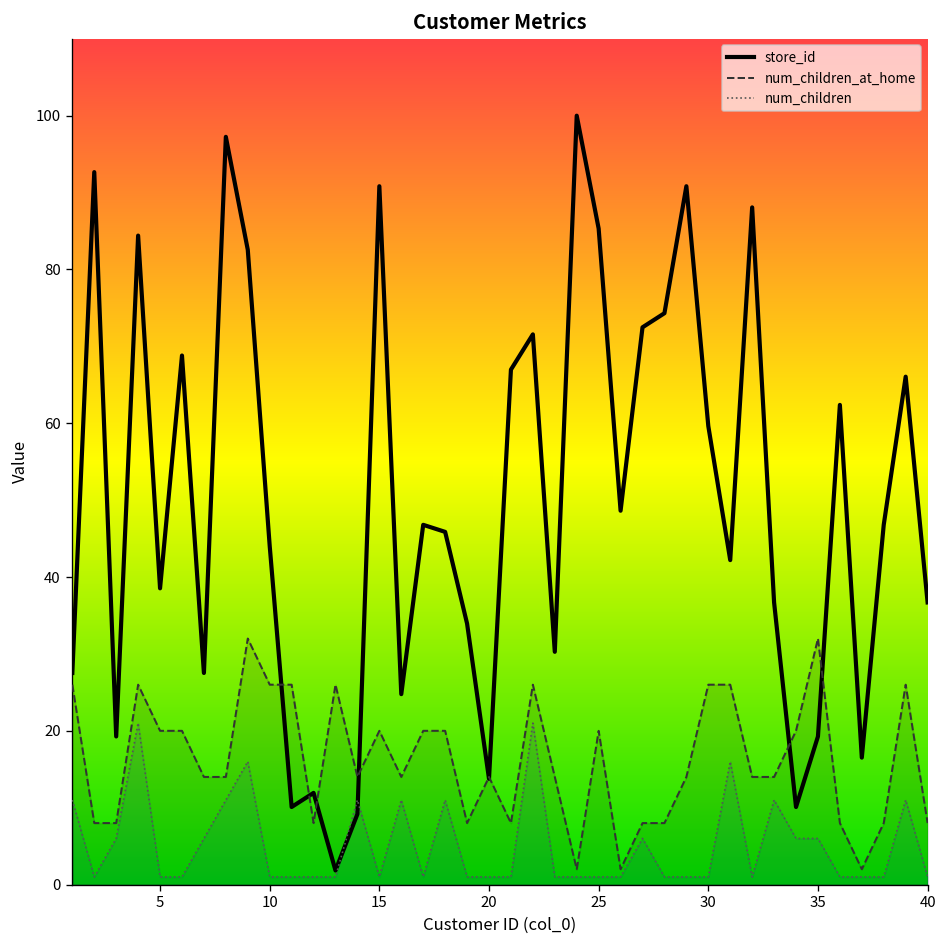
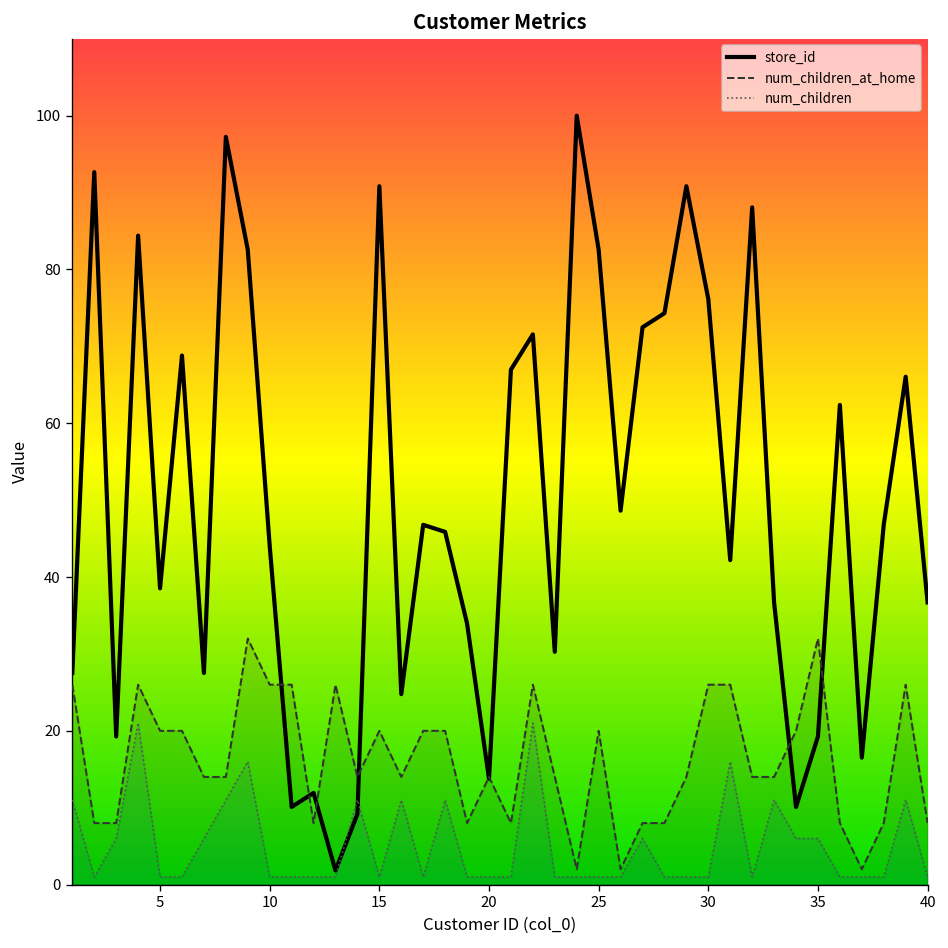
store_id, 25: 85 -> 83
store_id, 30: 60 -> 76
